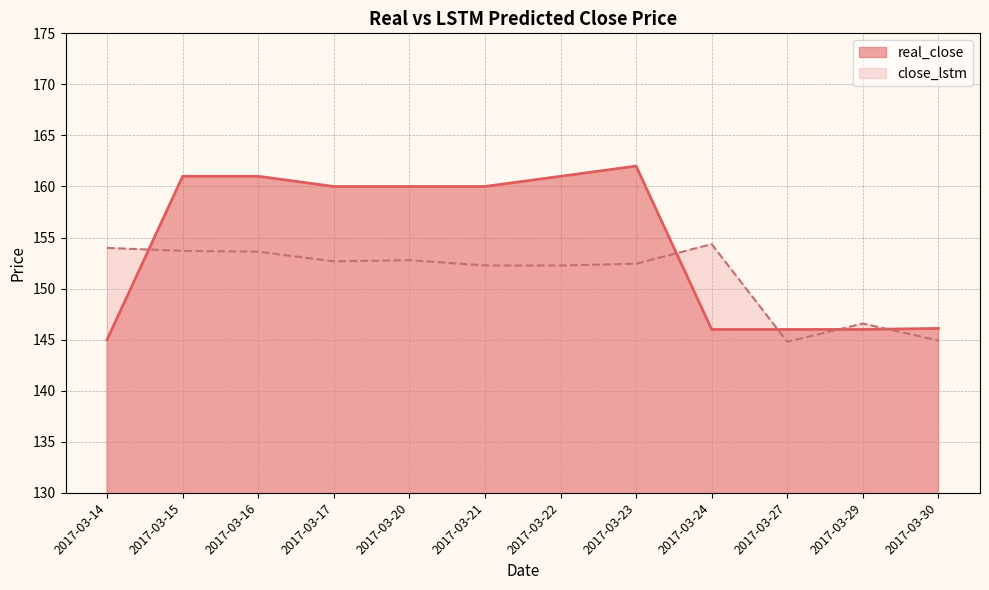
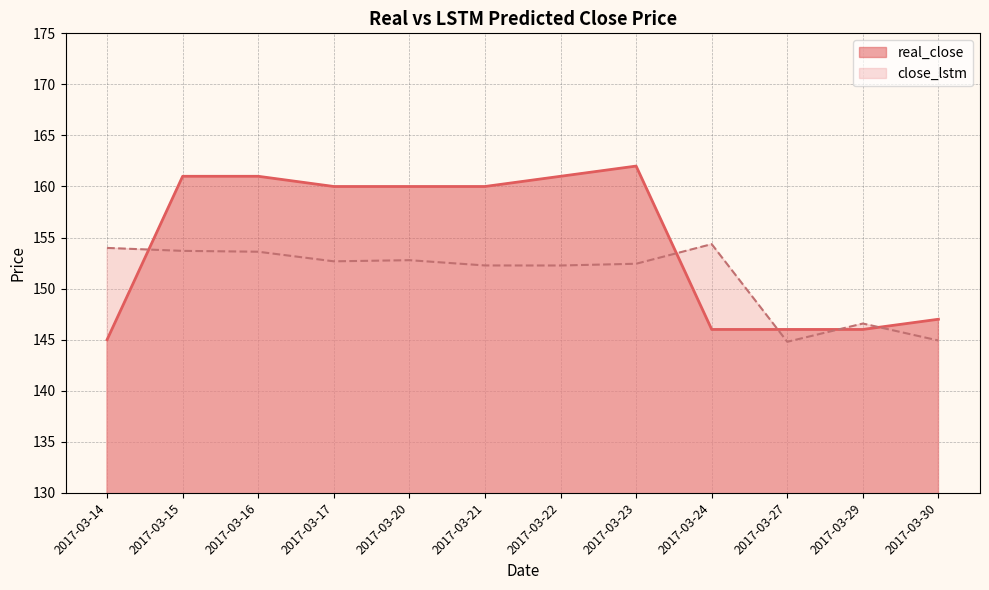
real_close, 2017-03-30: 146.1 -> 147.0
